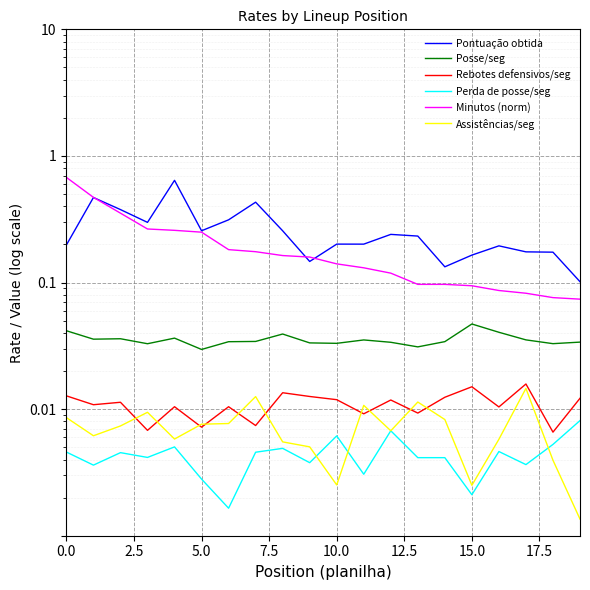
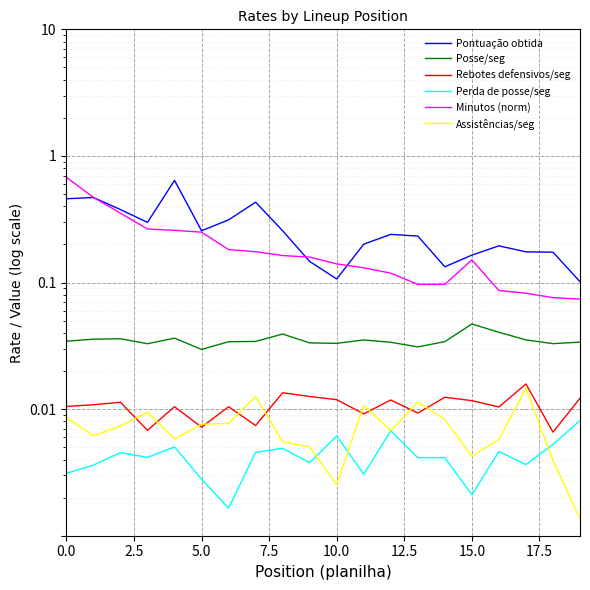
Pontuação obtida, 0.0: 0.20 -> 0.46
Posse/seg, 0.0: 0.042 -> 0.034
Rebotes defensivos/seg, 0.0: 0.013 -> 0.010
Perda de posse/seg, 0.0: 0.0046 -> 0.0031
Pontuação obtida, 10.0: 0.20 -> 0.11
Rebotes defensivos/seg, 15.0: 0.015 -> 0.012
Minutos (norm), 15.0: 0.09 -> 0.15
Assistências/seg, 15.0: 0.0025 -> 0.0042
